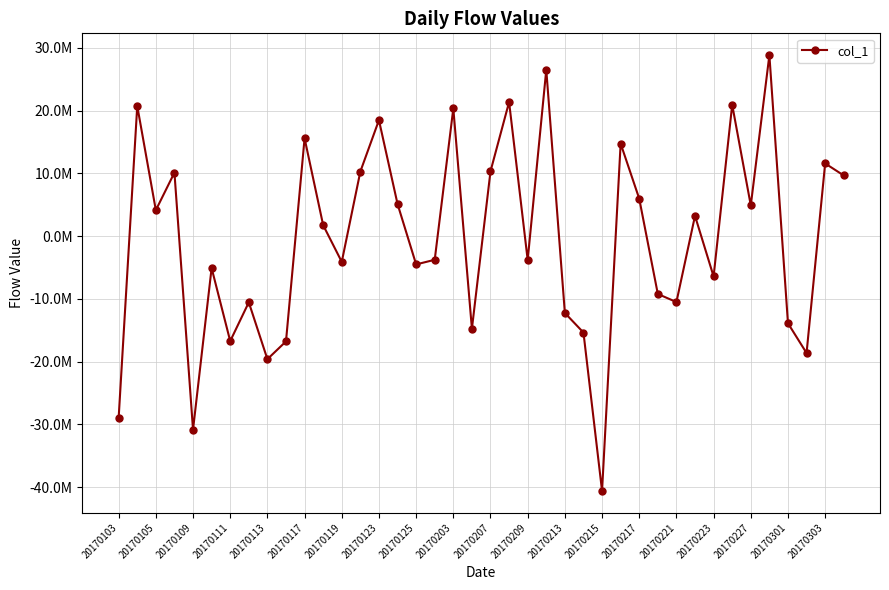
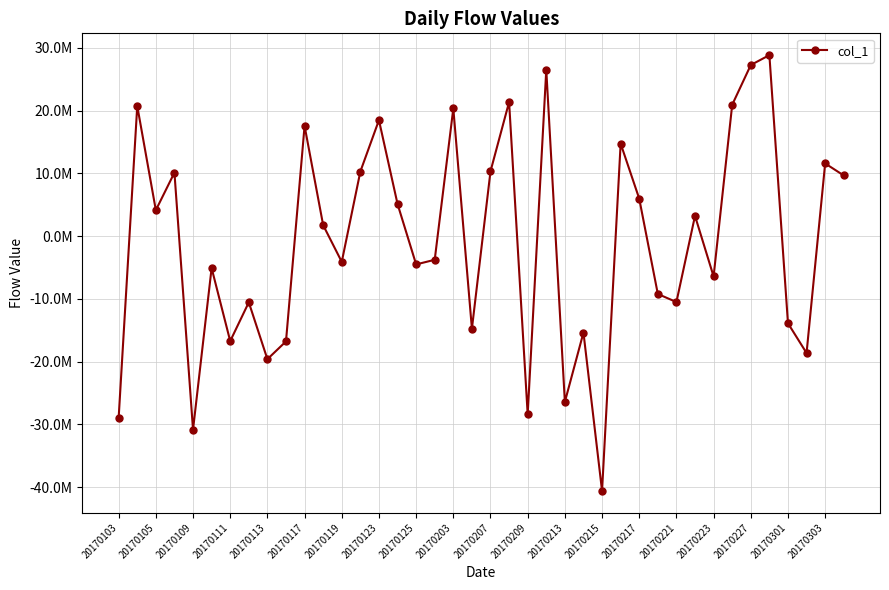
20170117: 16000000 -> 18000000
20170209: -4000000 -> -28000000
20170213: -12000000 -> -26000000
20170227: 5000000 -> 27000000
